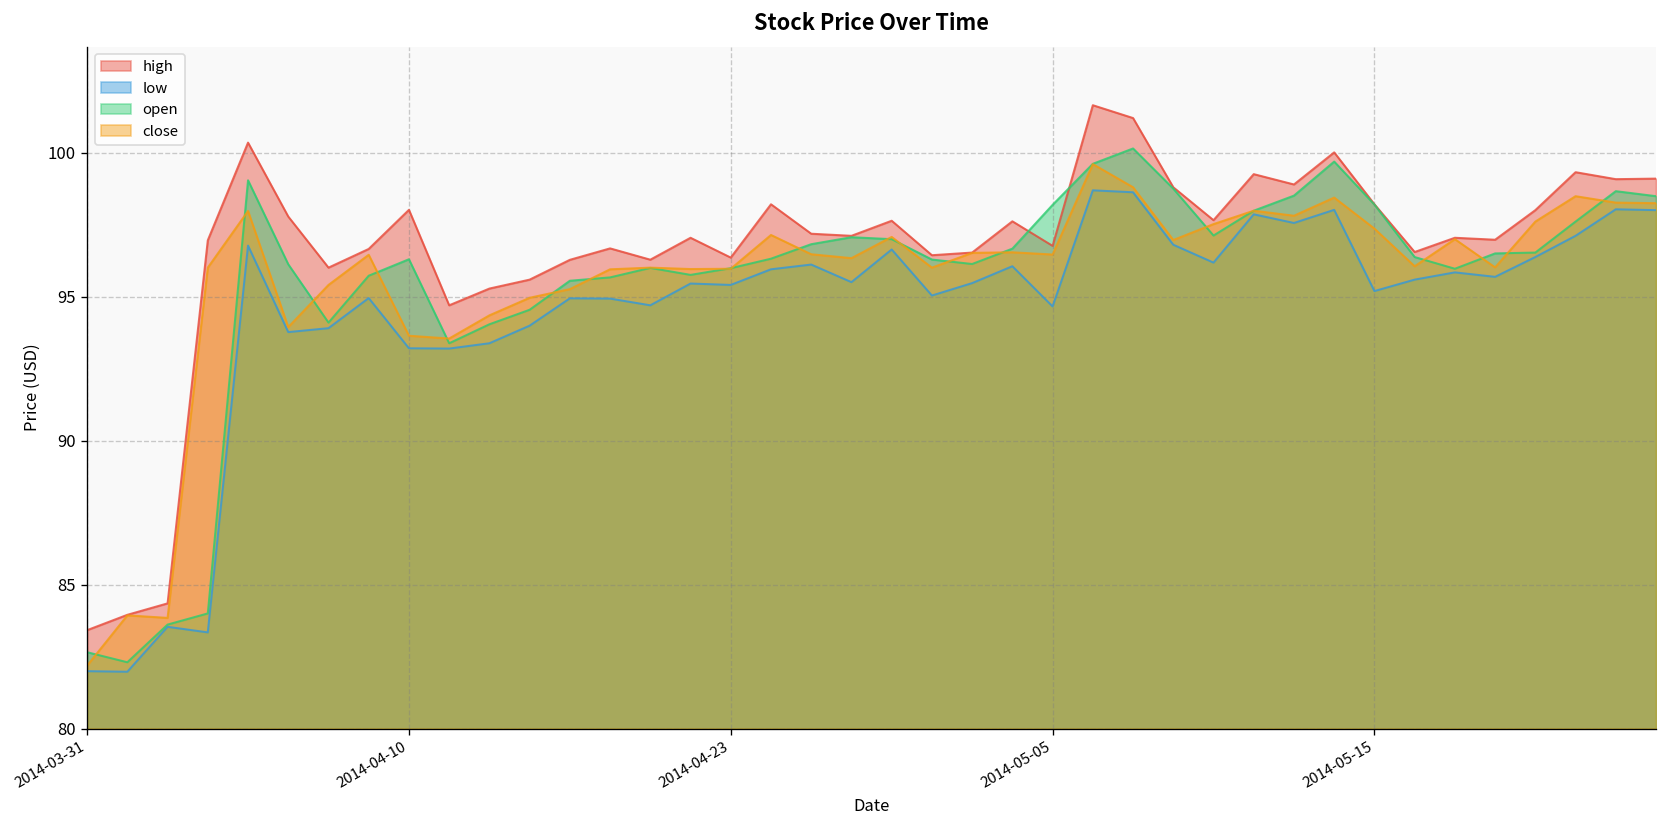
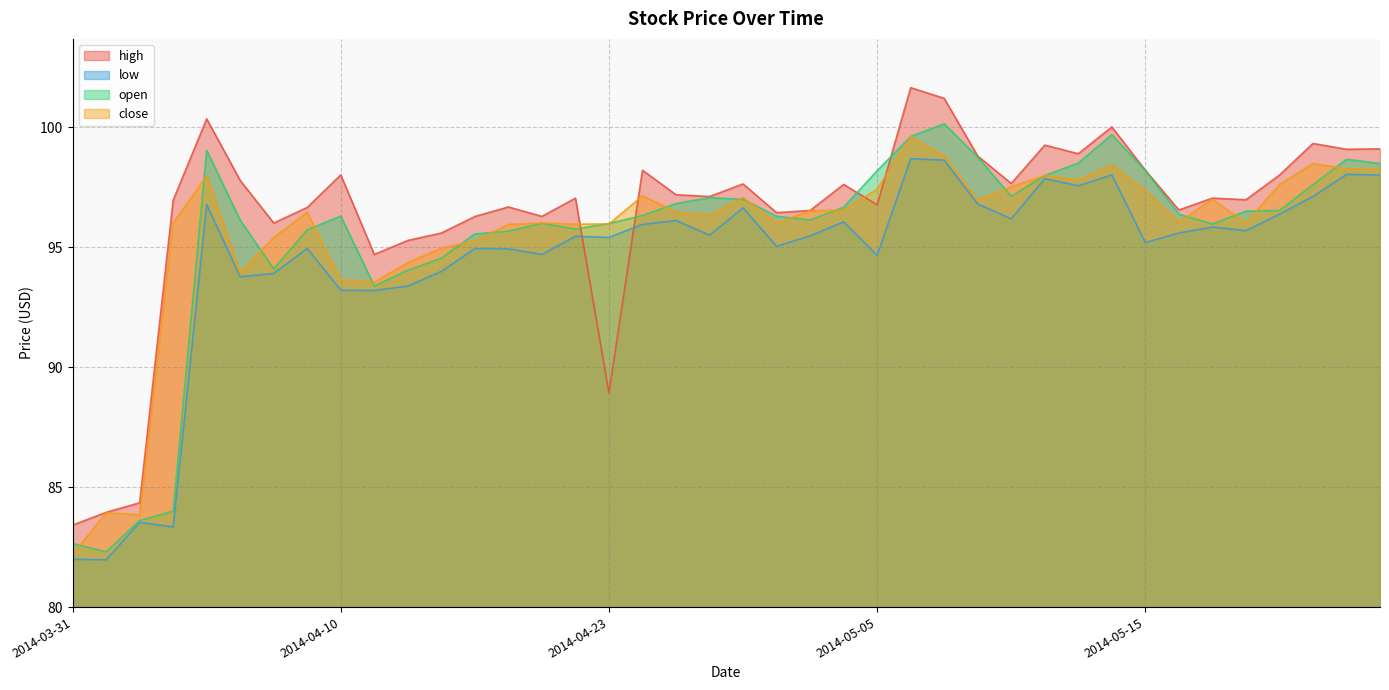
high, 2014-04-23: 96.4 -> 88.9
close, 2014-05-05: 96.5 -> 97.4
